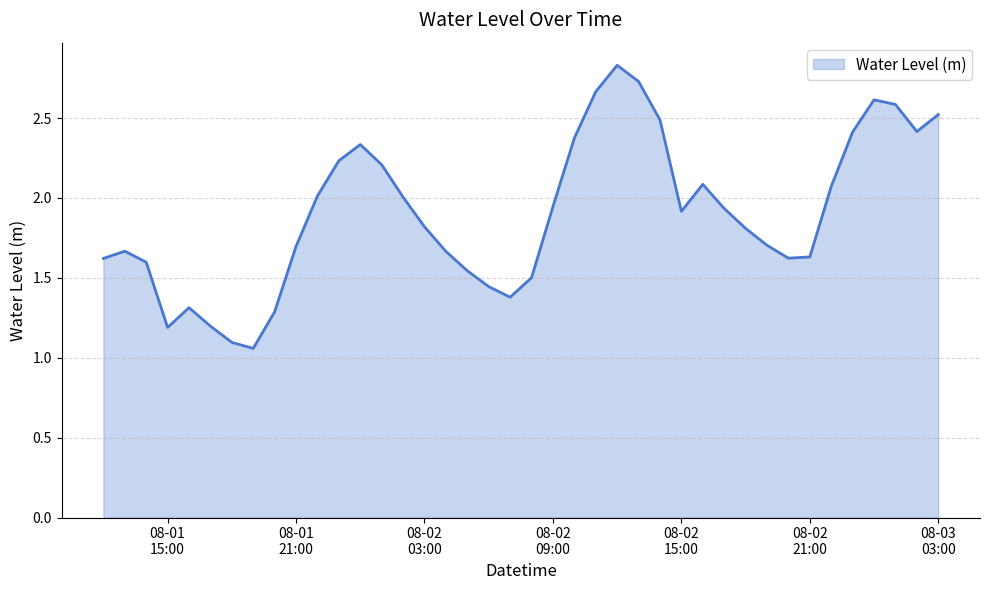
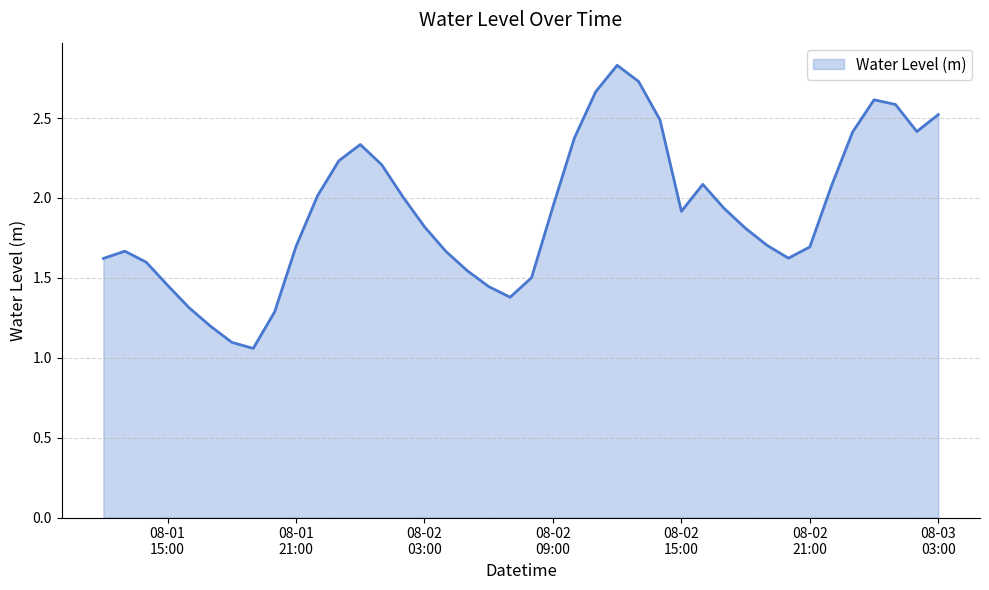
08-01 15:00: 1.19 -> 1.45
08-02 21:00: 1.63 -> 1.69
